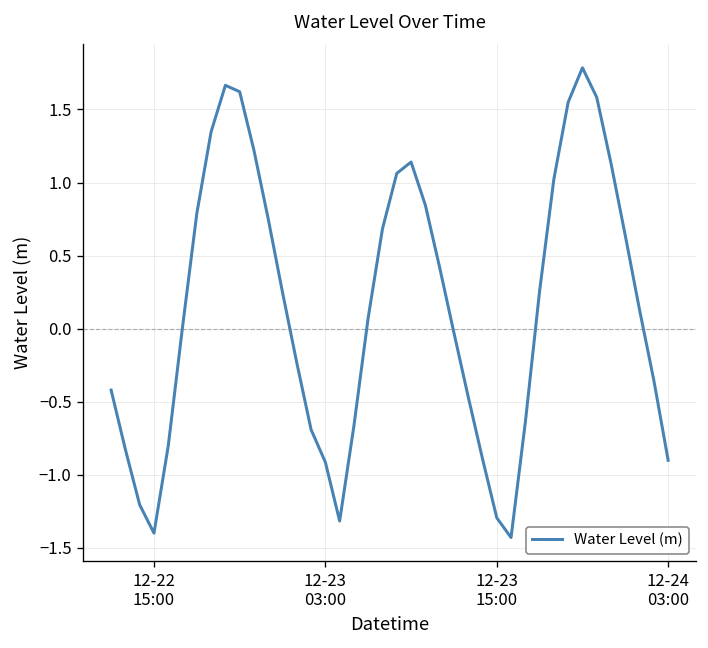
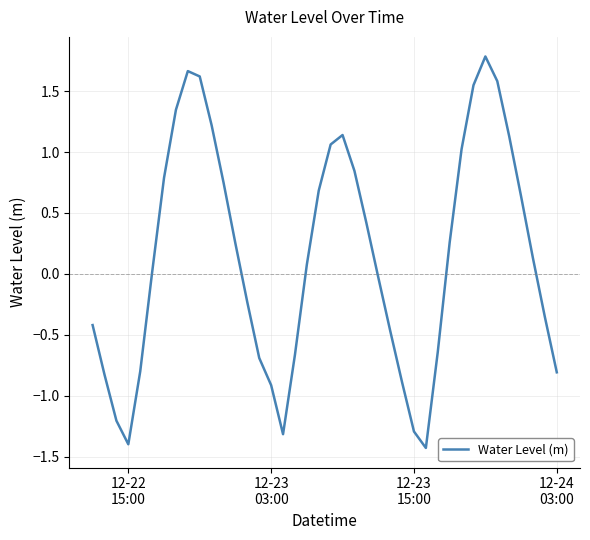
12-24 03:00: -0.90 -> -0.81
